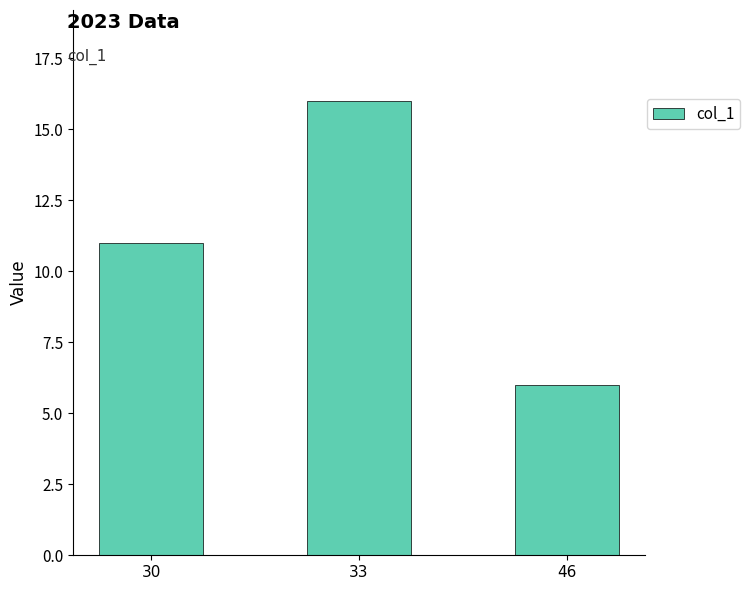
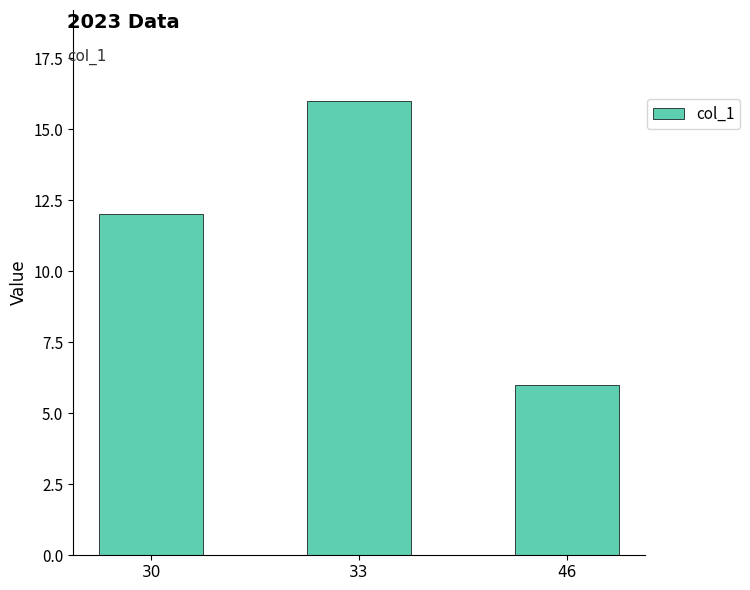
30: 11 -> 12
